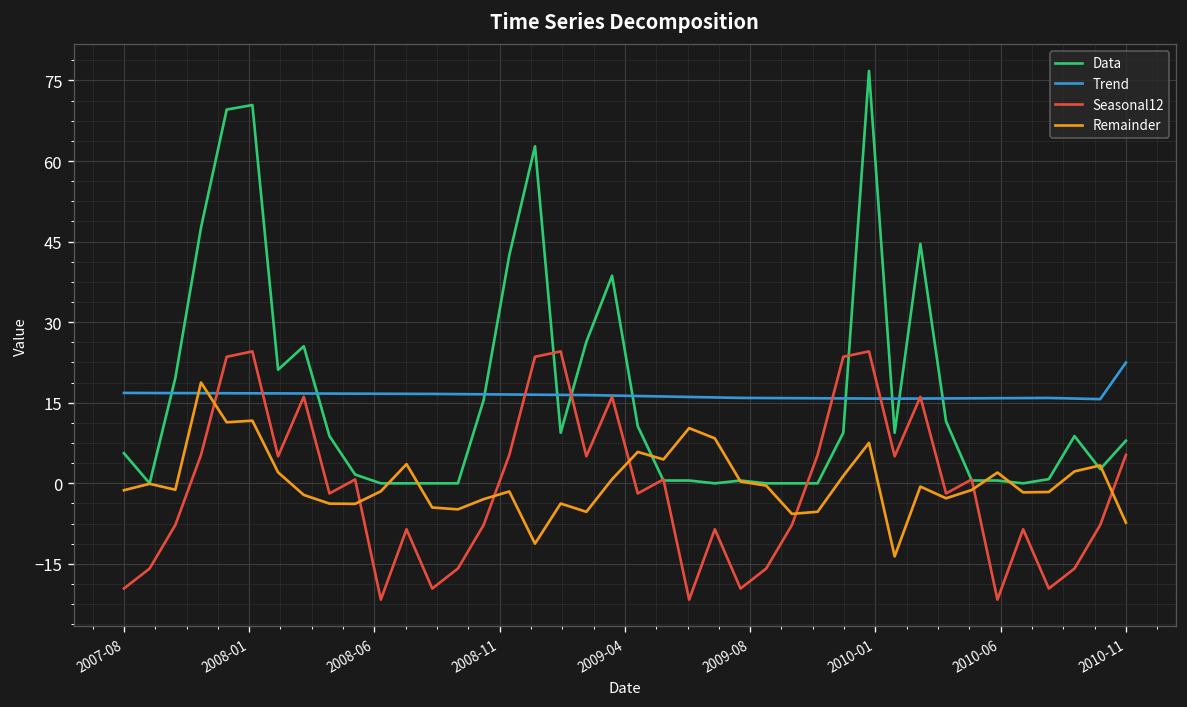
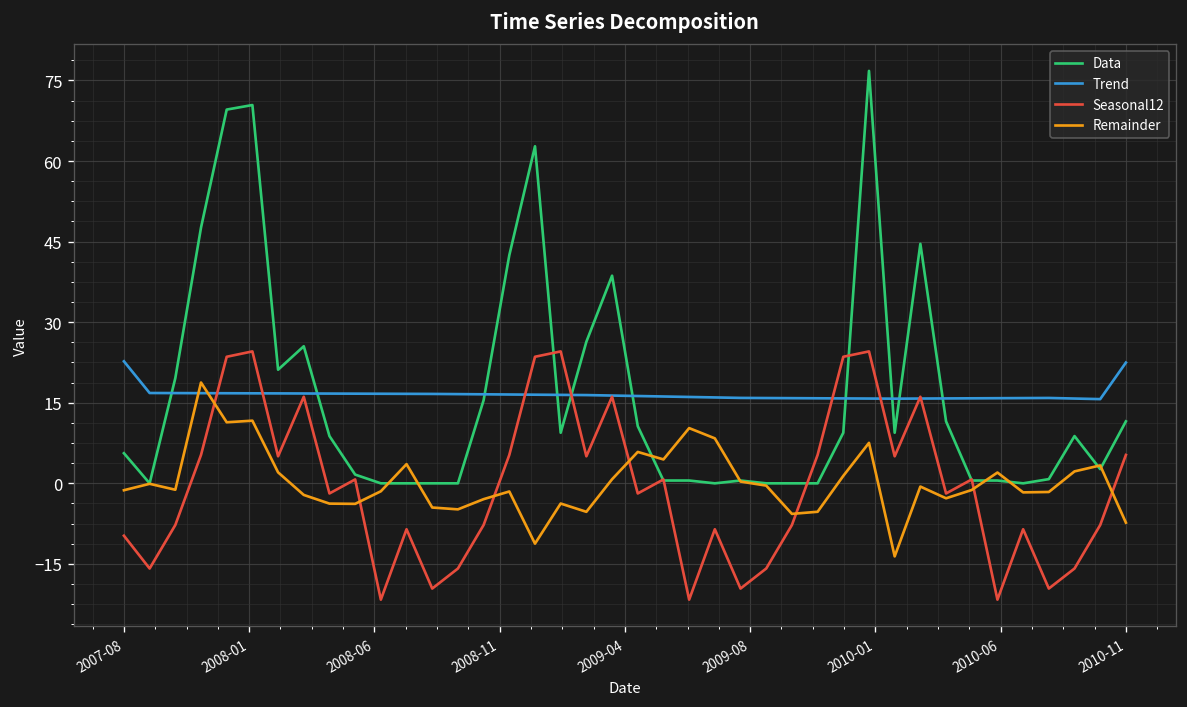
Trend, 2007-08: 17 -> 23
Seasonal12, 2007-08: -20 -> -10
Data, 2010-11: 8 -> 12
